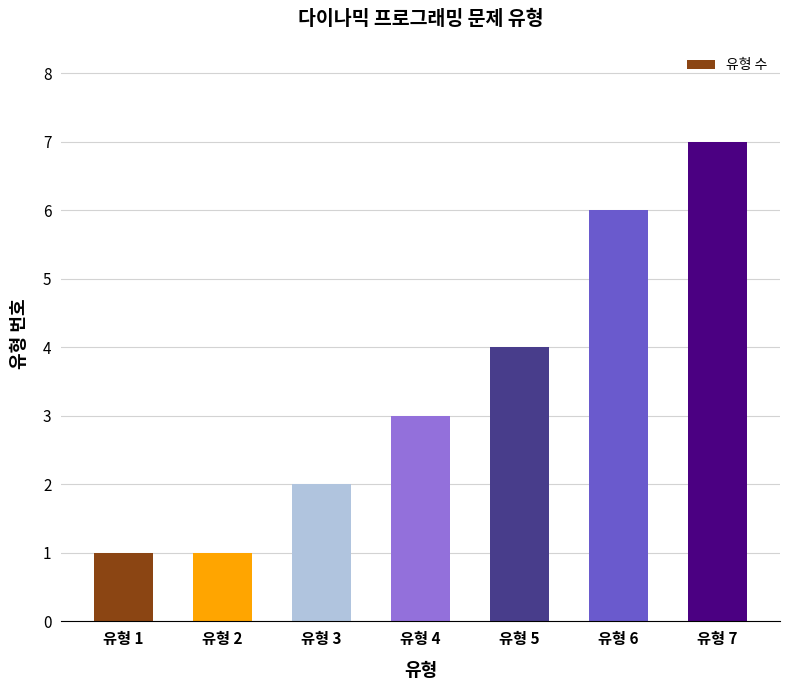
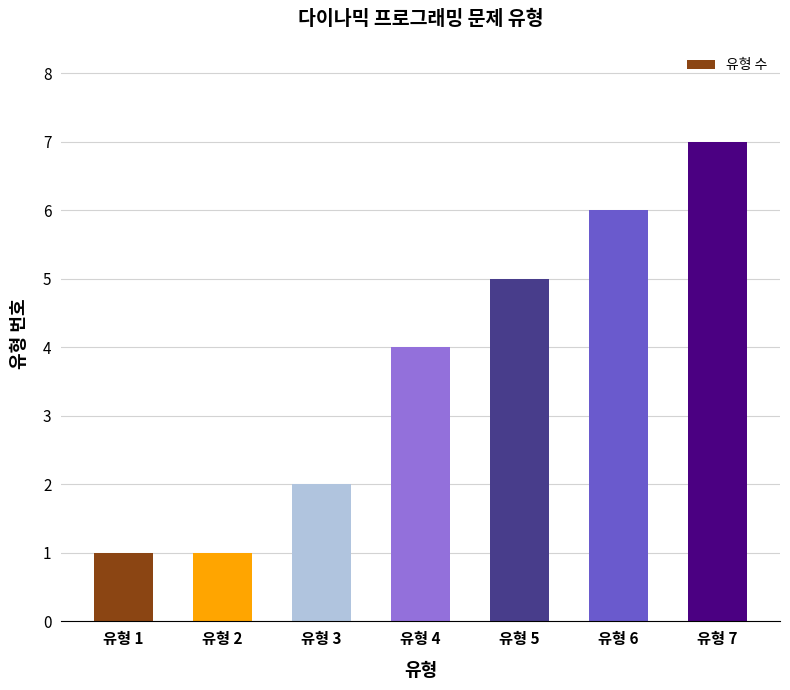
유형 4: 3 -> 4
유형 5: 4 -> 5
